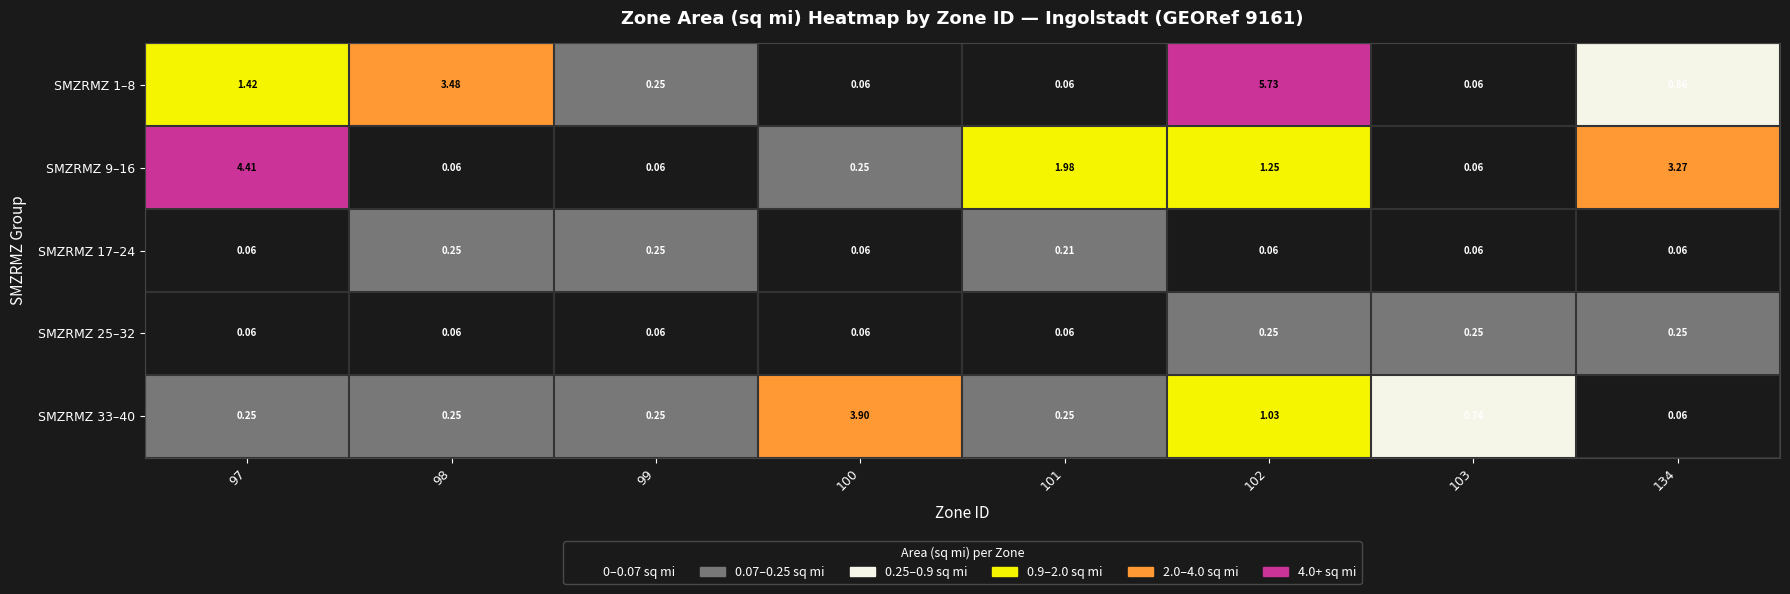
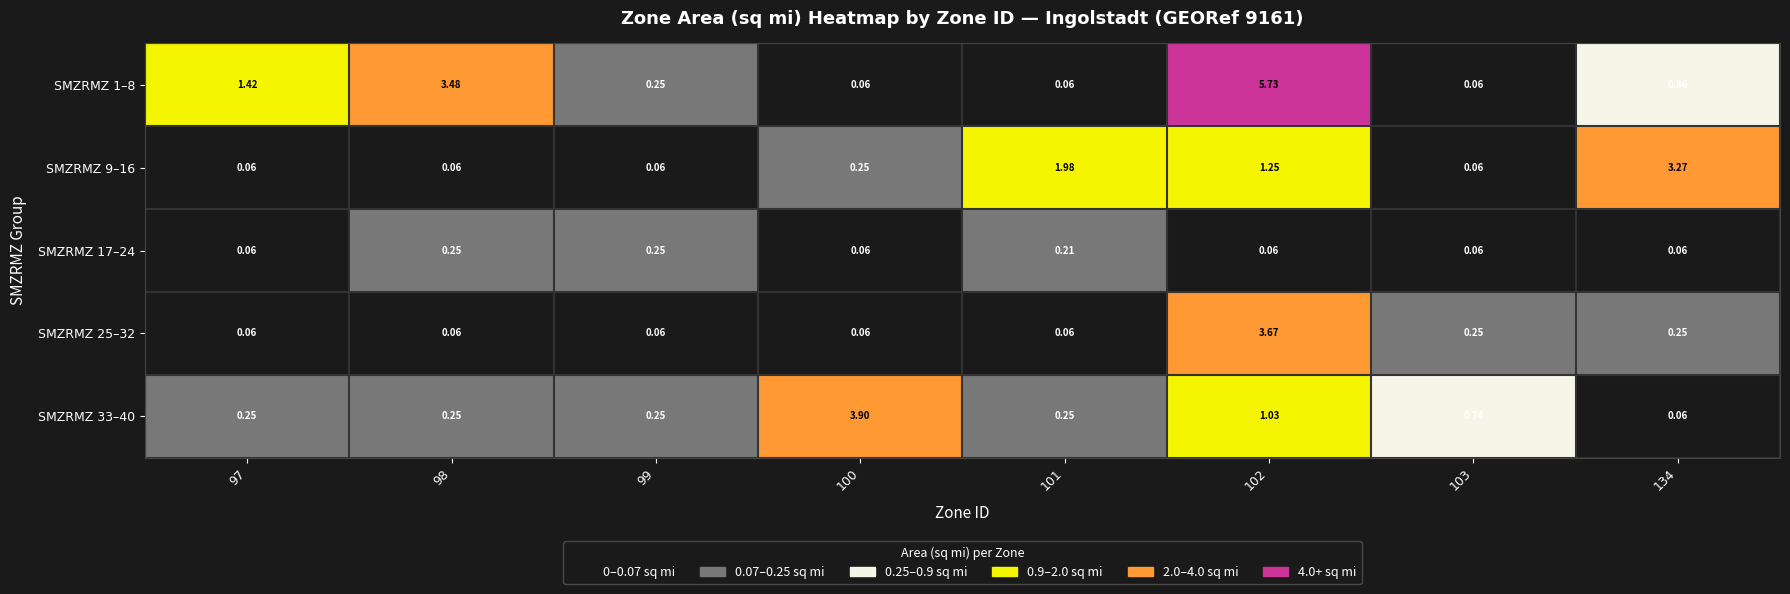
SMZRMZ 9–16, 97: 4.41 -> 0.06
SMZRMZ 25–32, 102: 0.25 -> 3.67
